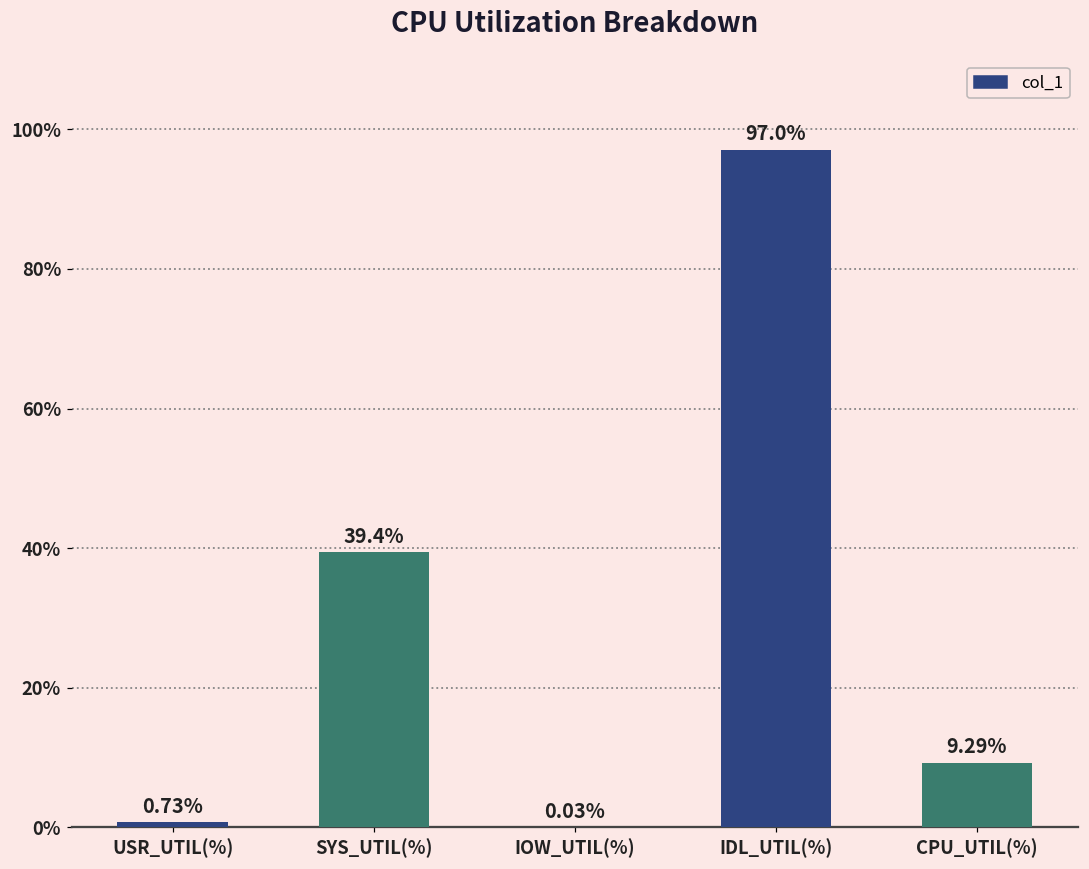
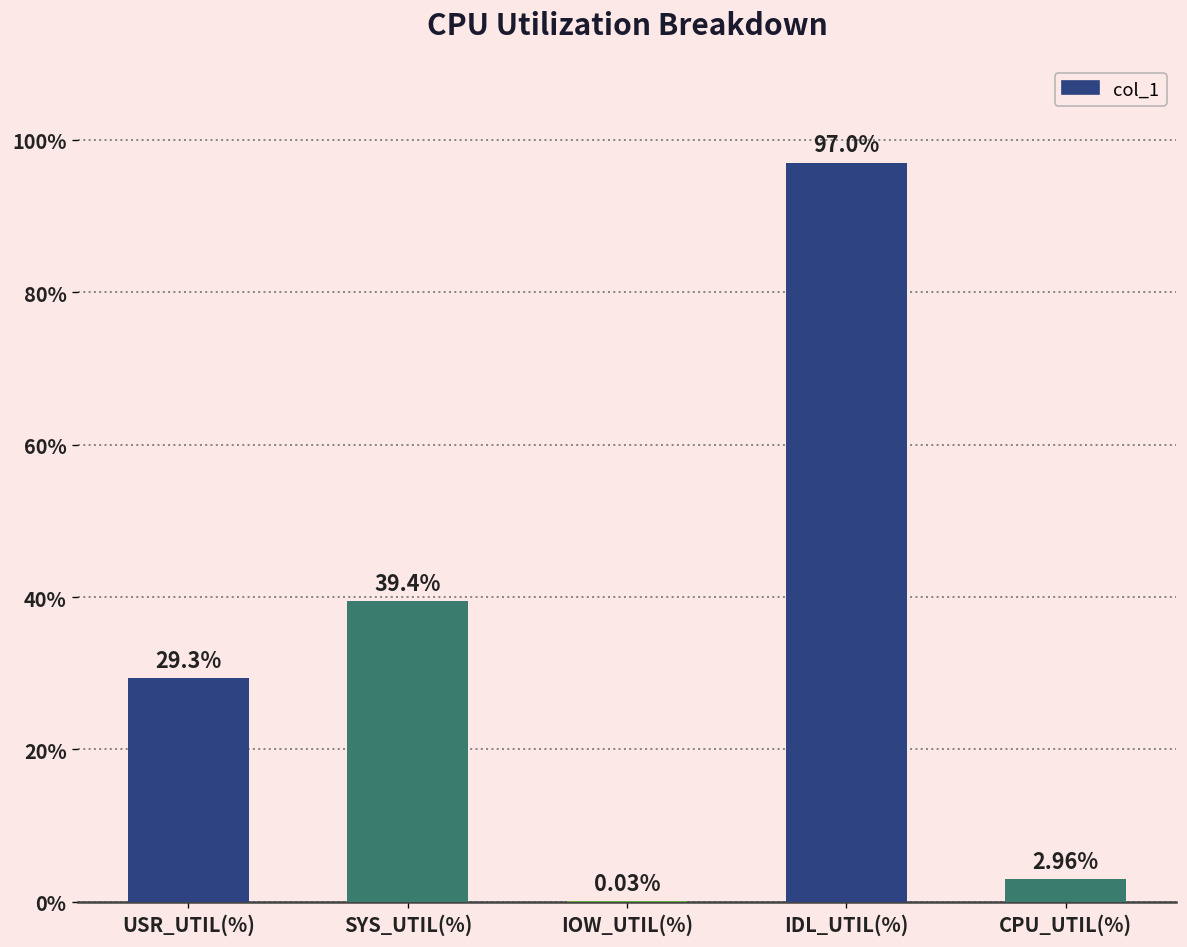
USR_UTIL(%): 0.73% -> 29.3%
CPU_UTIL(%): 9.29% -> 2.96%
